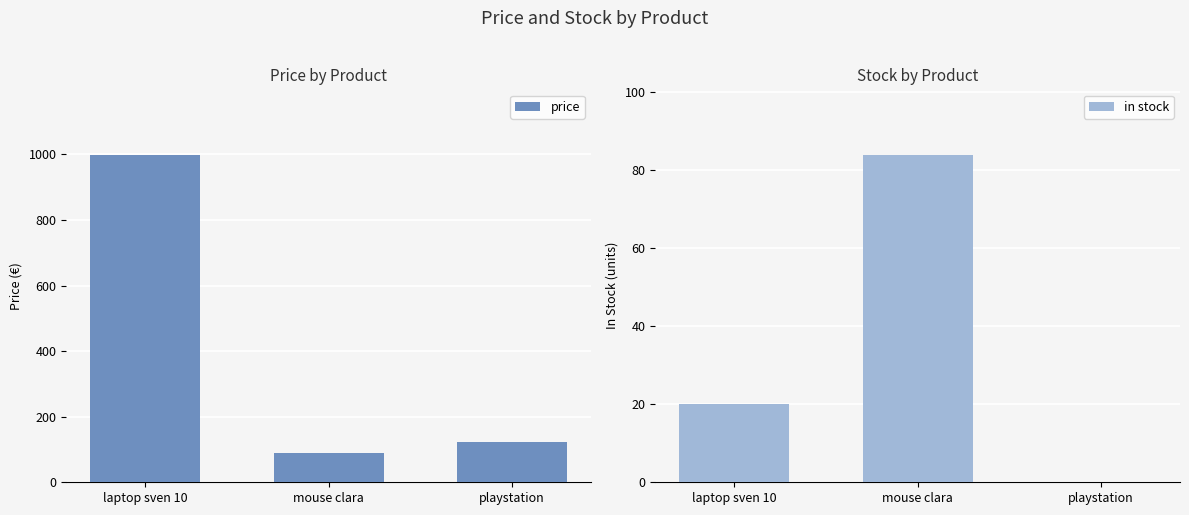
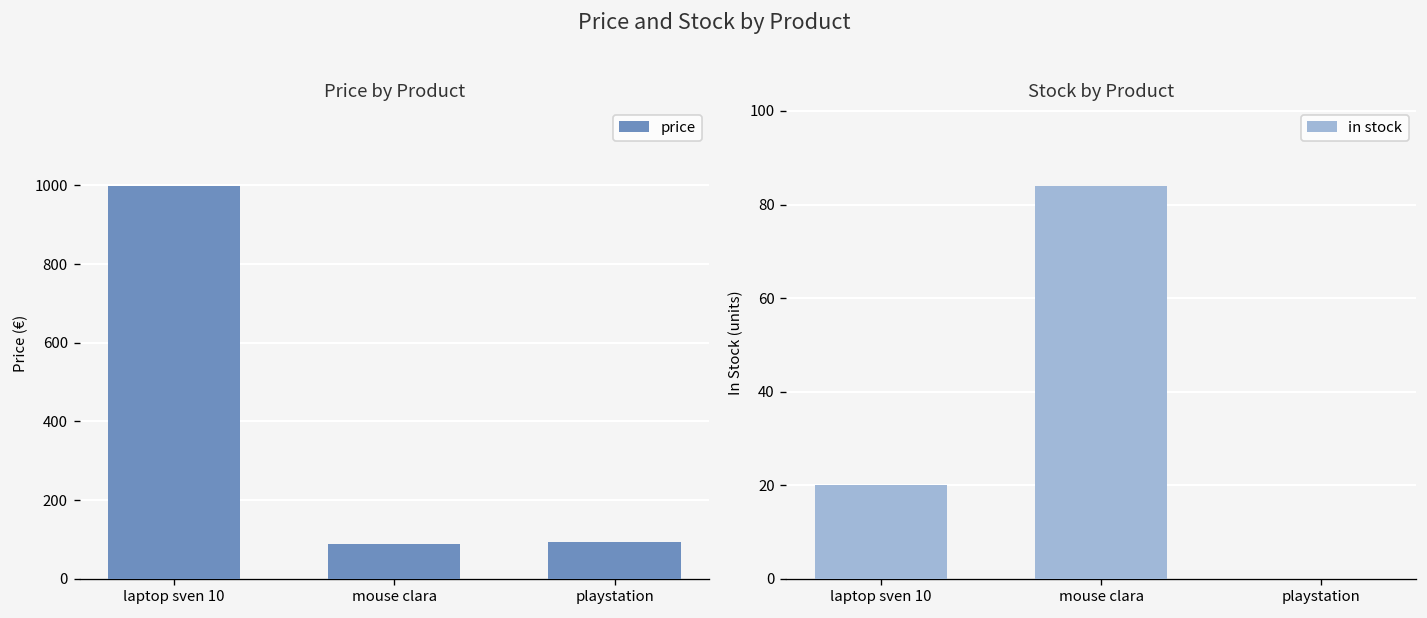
Price by Product, playstation: 120 -> 90
